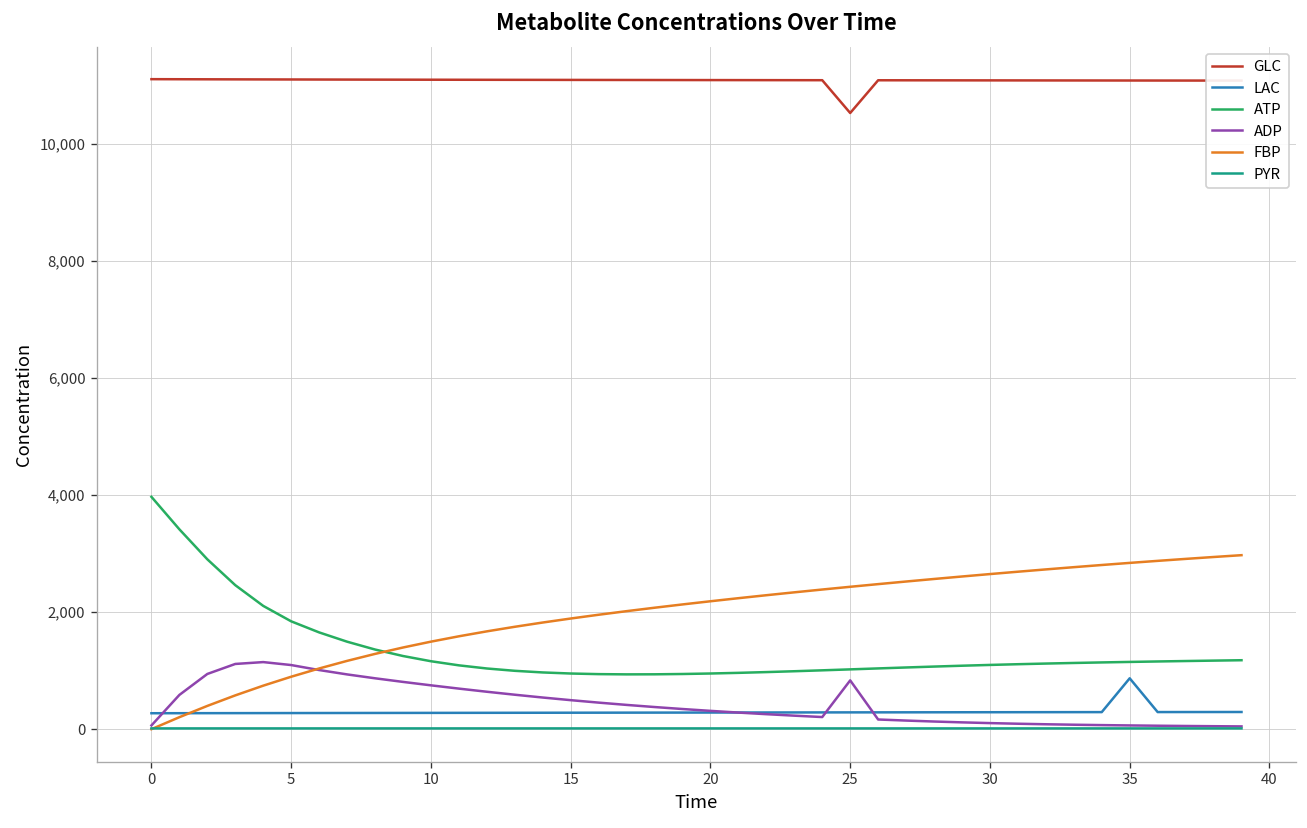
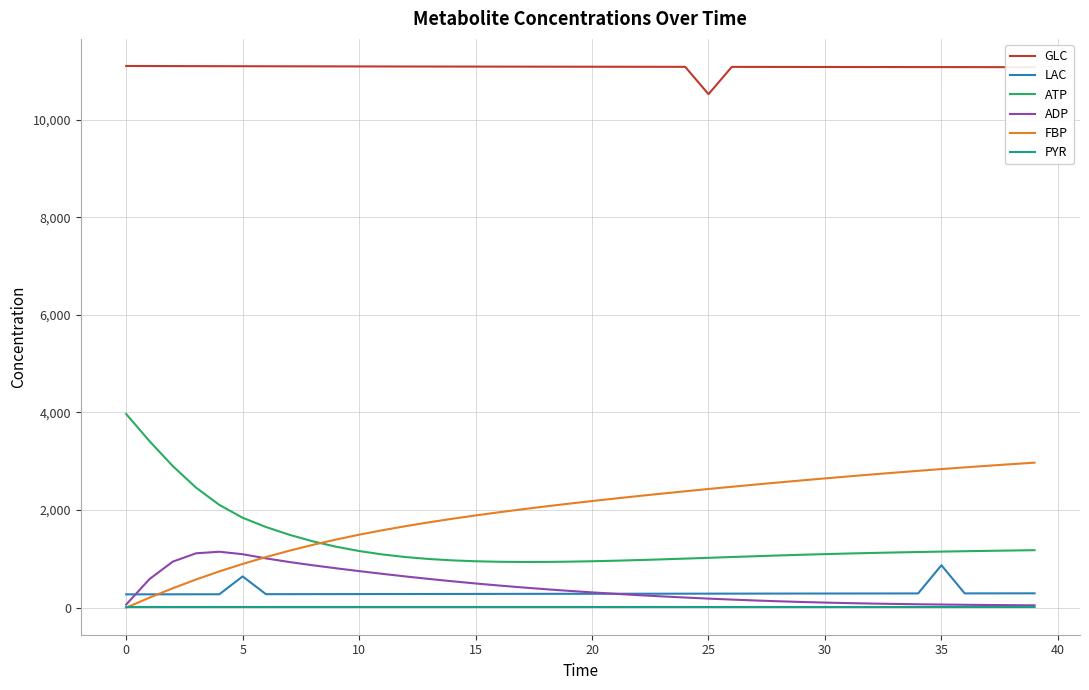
LAC, 5: 300 -> 600
ADP, 25: 800 -> 200
